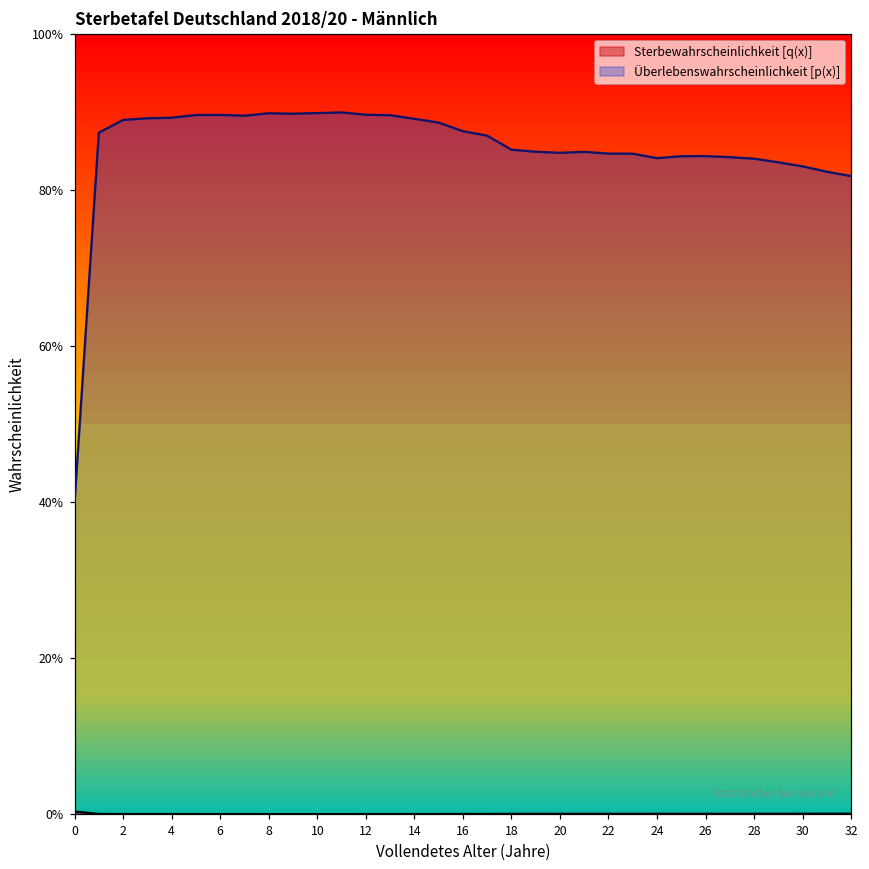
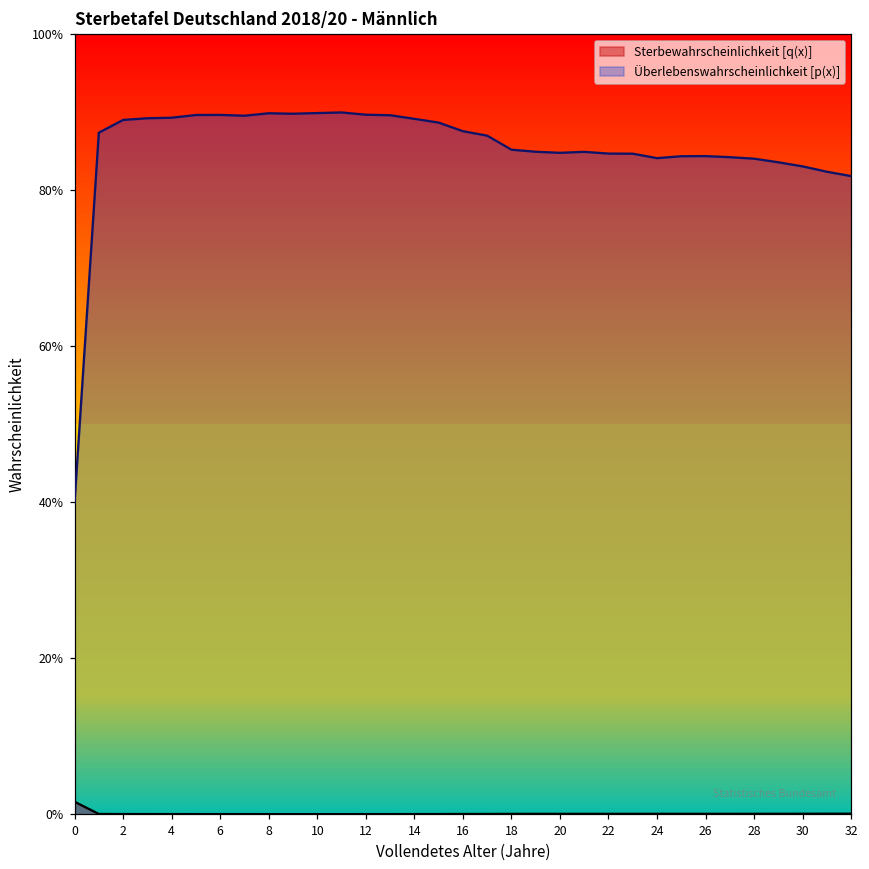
Sterbewahrscheinlichkeit [q(x)], 0: 0% -> 2%
